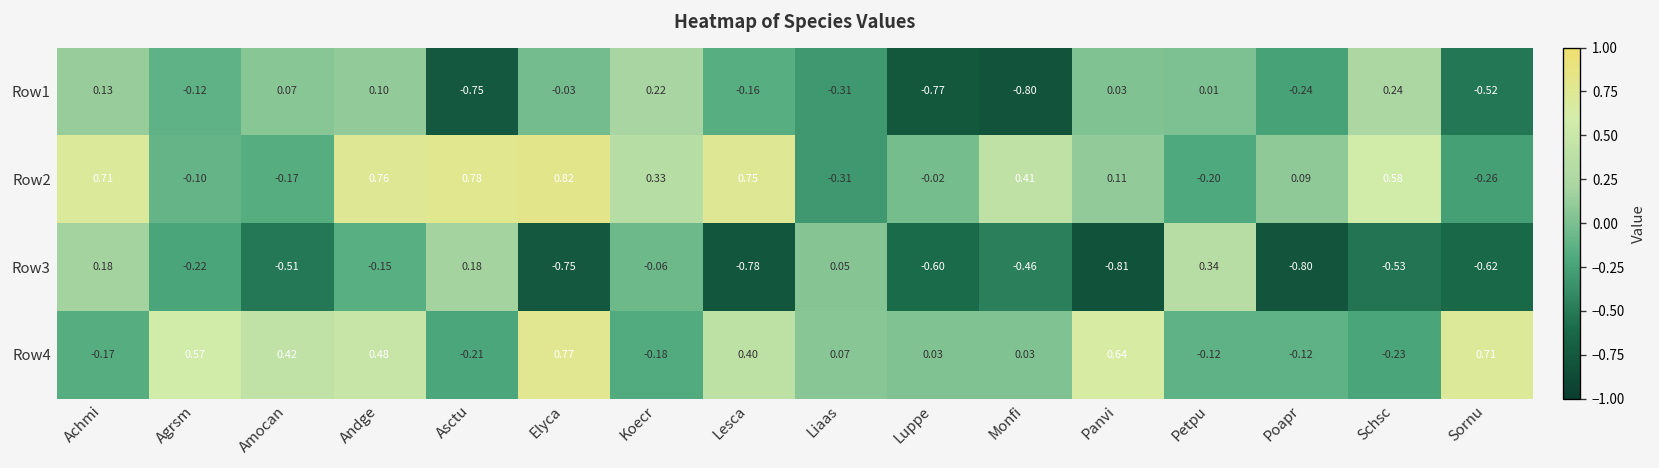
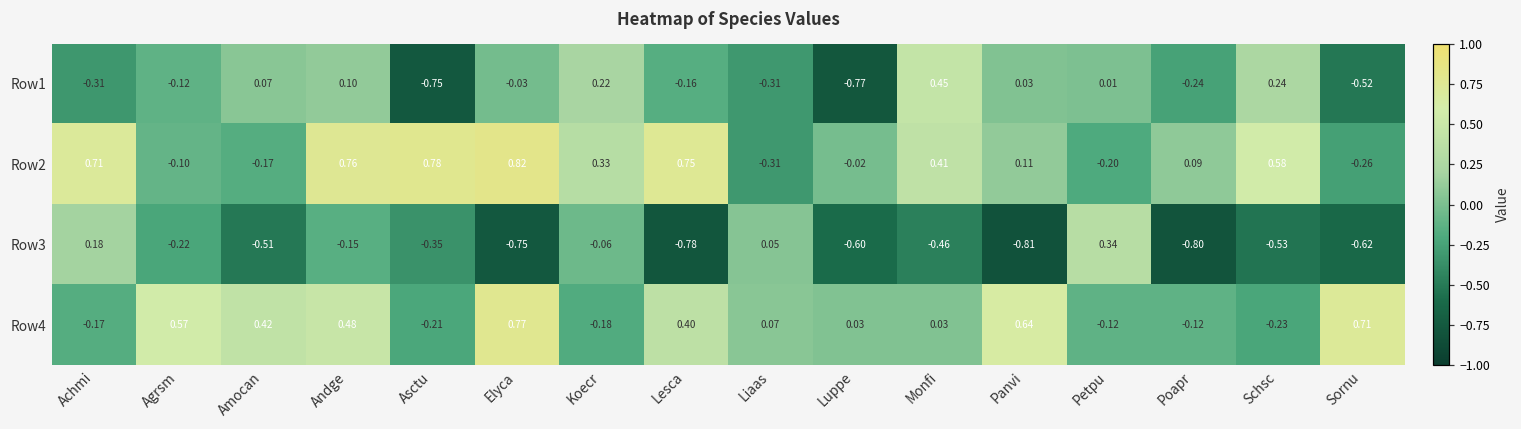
Row1, Achmi: 0.13 -> -0.31
Row1, Monfi: -0.80 -> 0.45
Row3, Asctu: 0.18 -> -0.35
